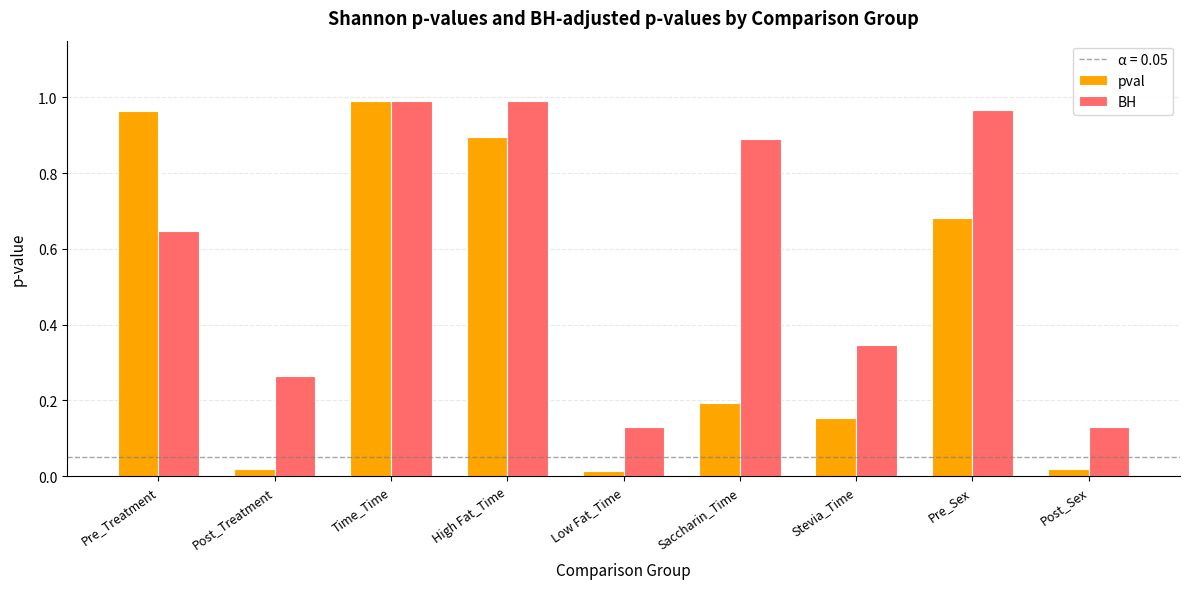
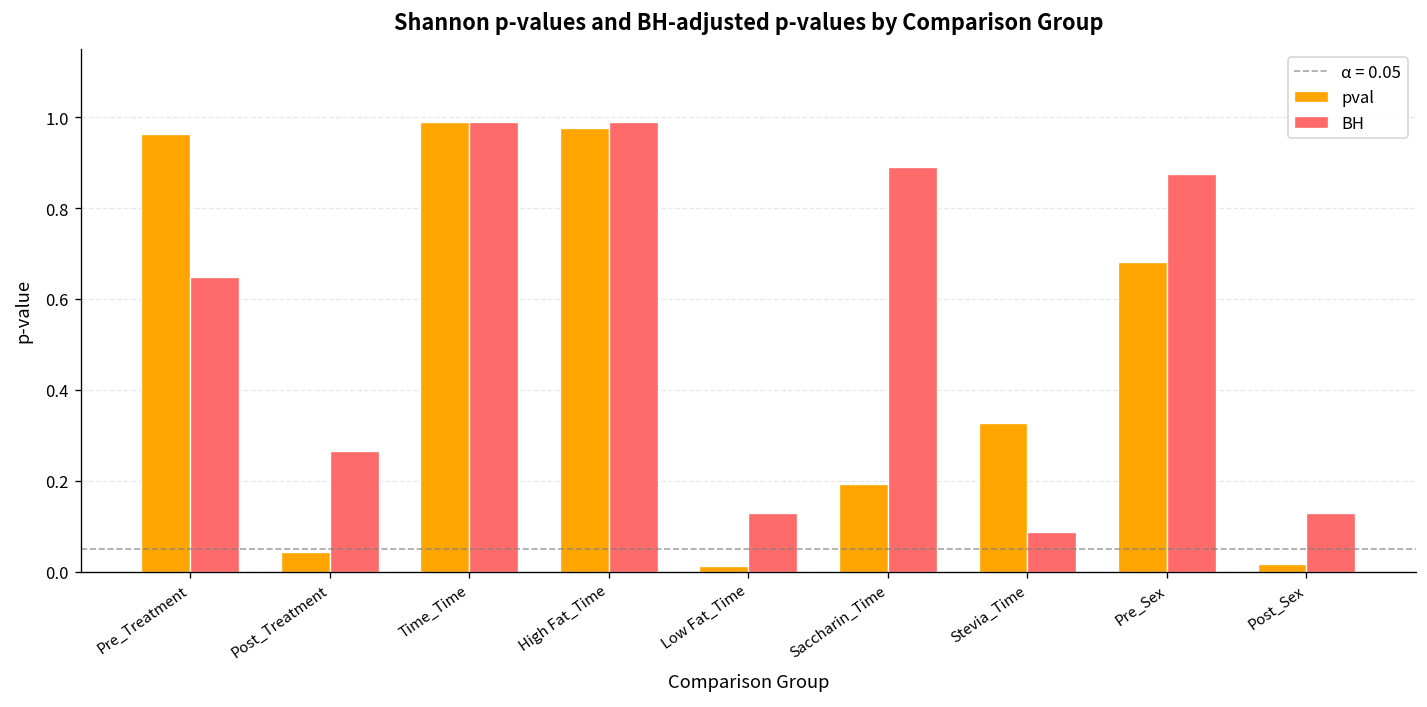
pval, Post_Treatment: 0.02 -> 0.04
pval, High Fat_Time: 0.90 -> 0.98
pval, Stevia_Time: 0.15 -> 0.33
BH, Stevia_Time: 0.35 -> 0.09
BH, Pre_Sex: 0.97 -> 0.88
